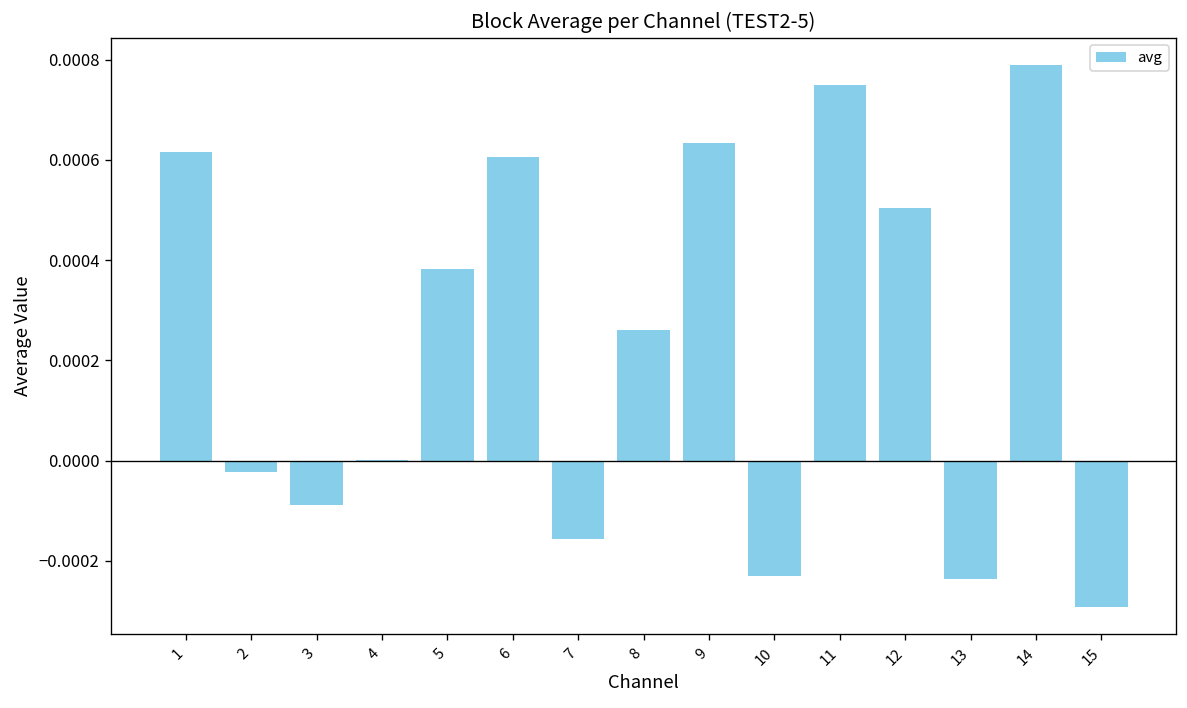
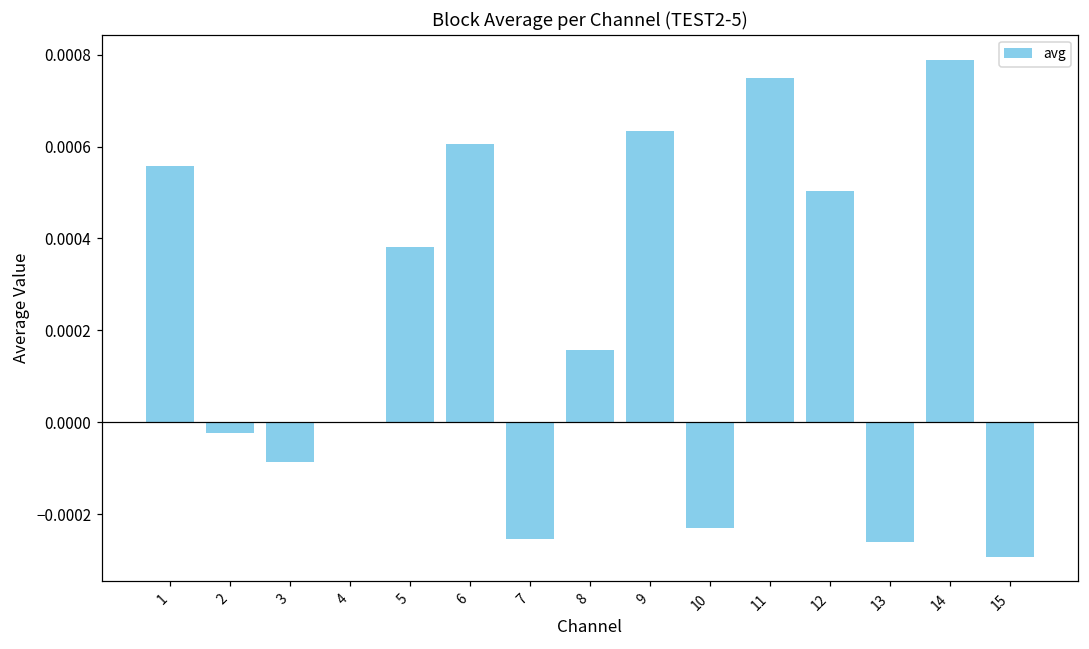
1: 0.00062 -> 0.00056
7: -0.00016 -> -0.00025
8: 0.00026 -> 0.00016
13: -0.00024 -> -0.00026
